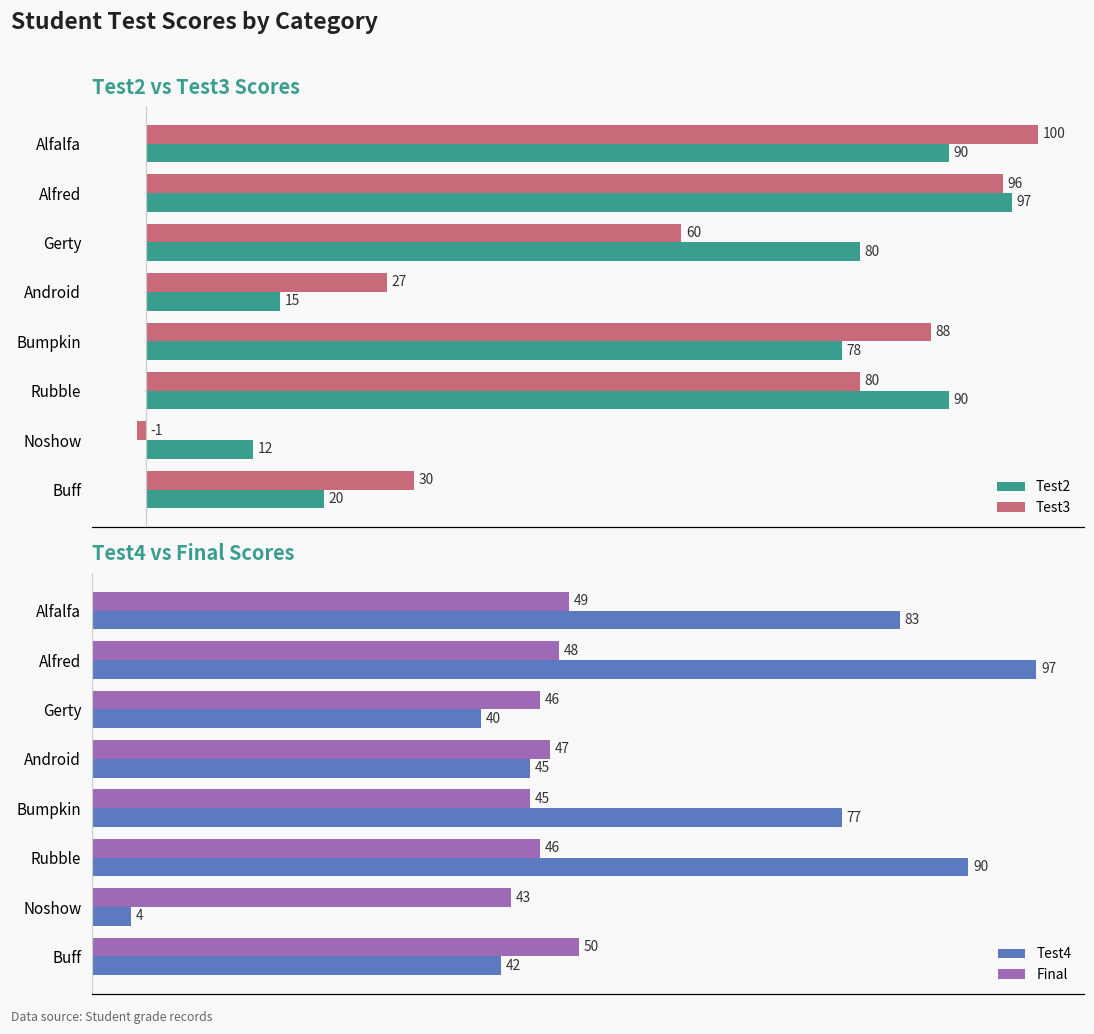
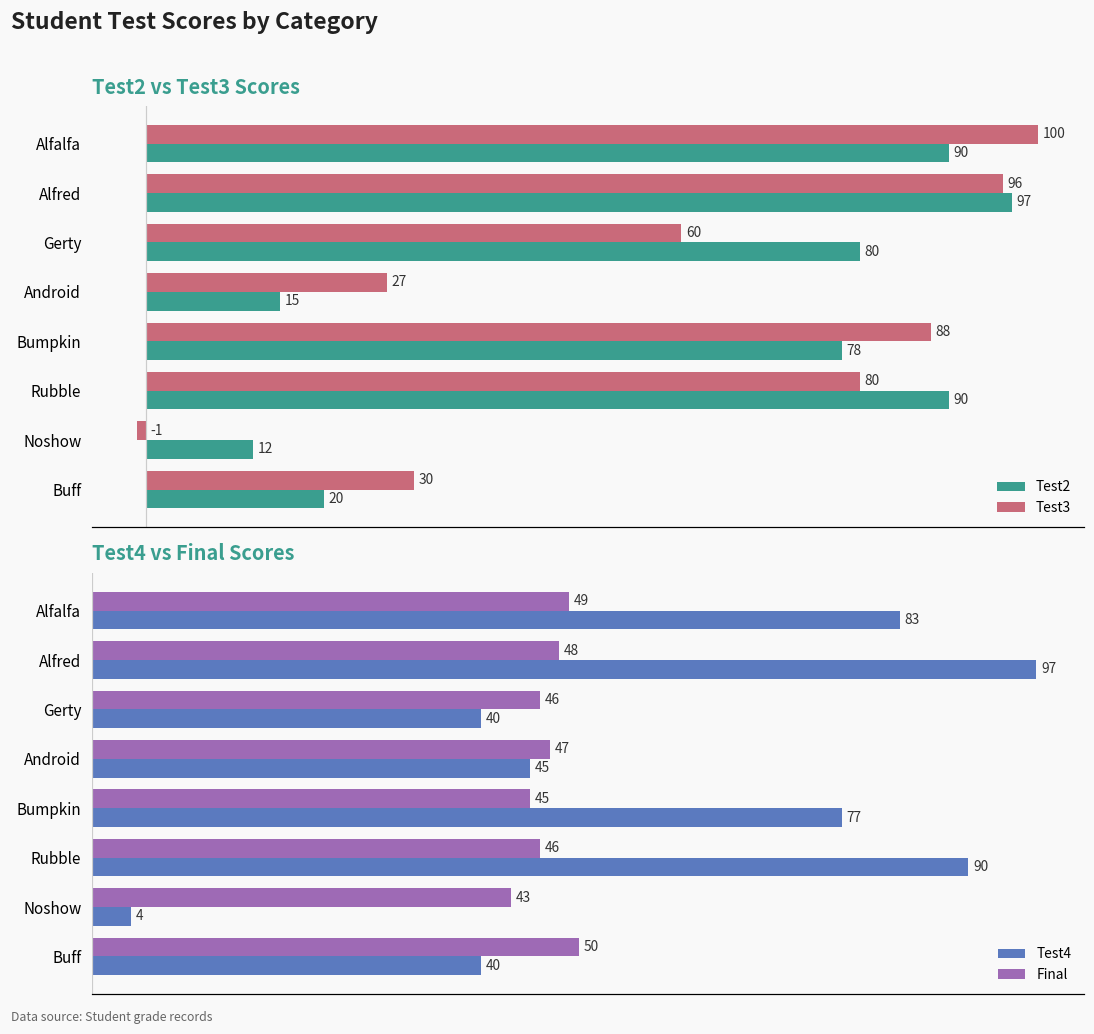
Test4 vs Final Scores, Test4, Buff: 42 -> 40
